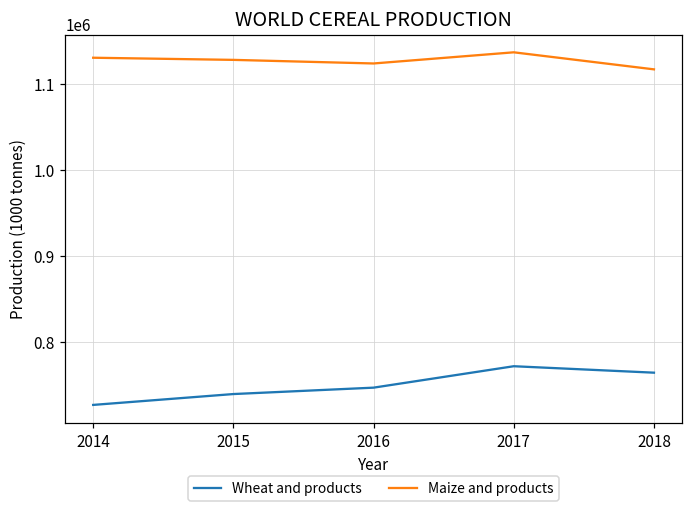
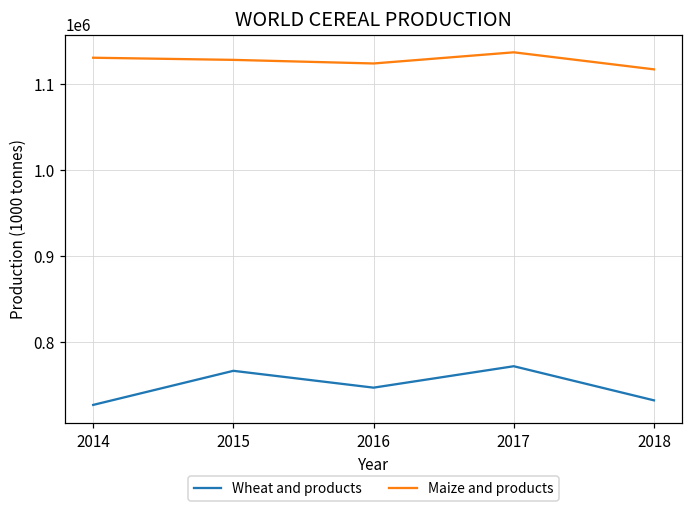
Wheat and products, 2015: 740000 -> 770000
Wheat and products, 2018: 760000 -> 730000
